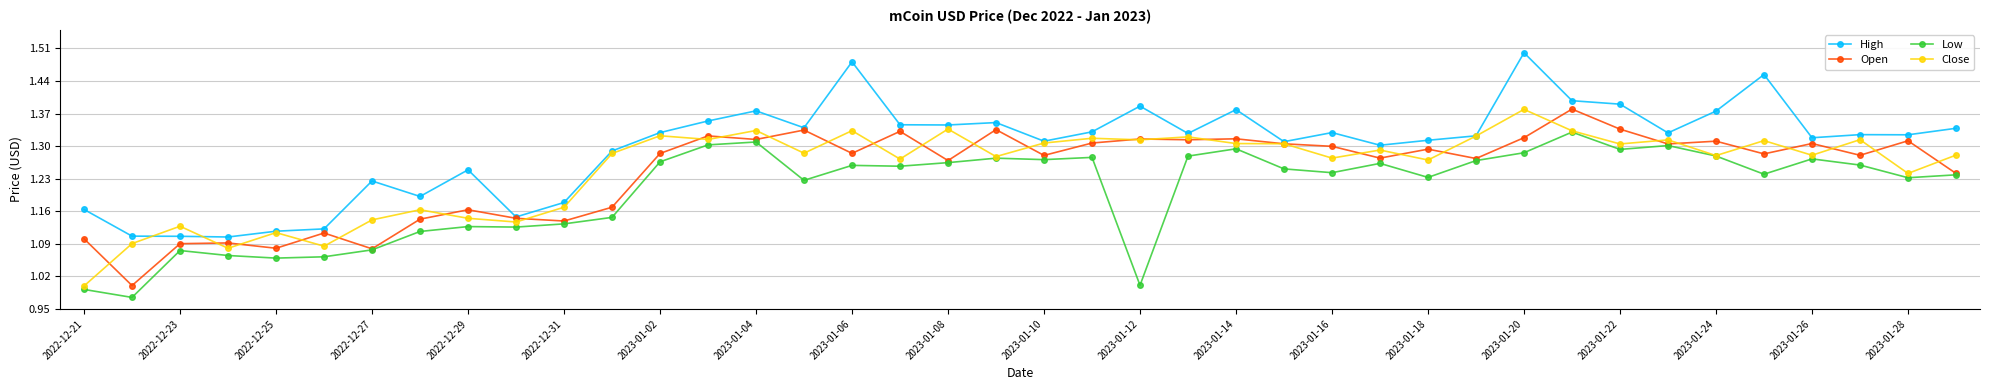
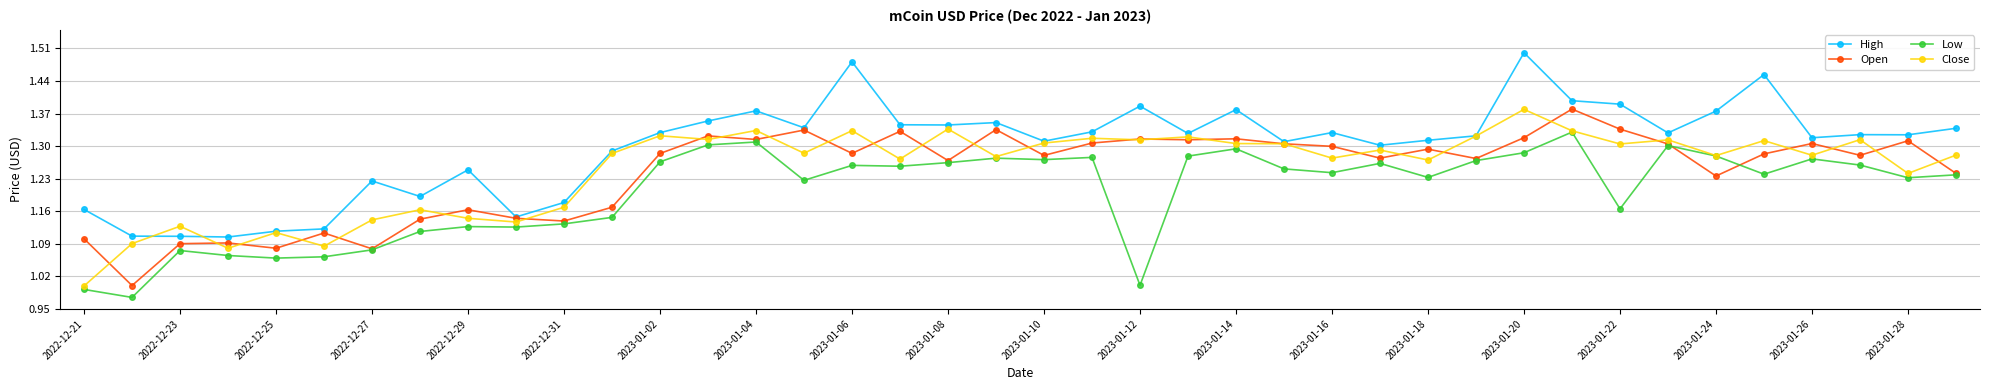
Low, 2023-01-22: 1.29 -> 1.17
Open, 2023-01-24: 1.31 -> 1.24
